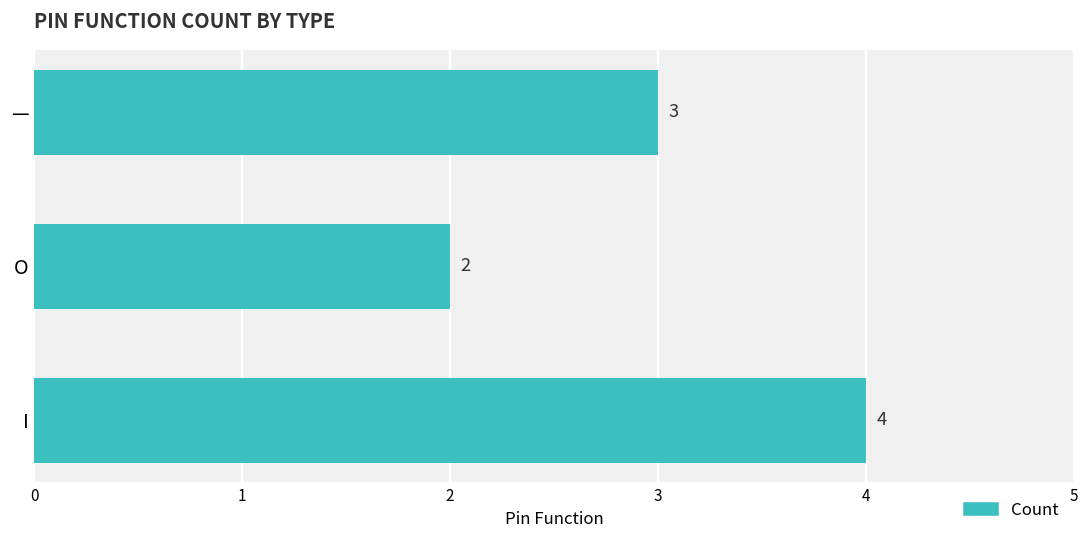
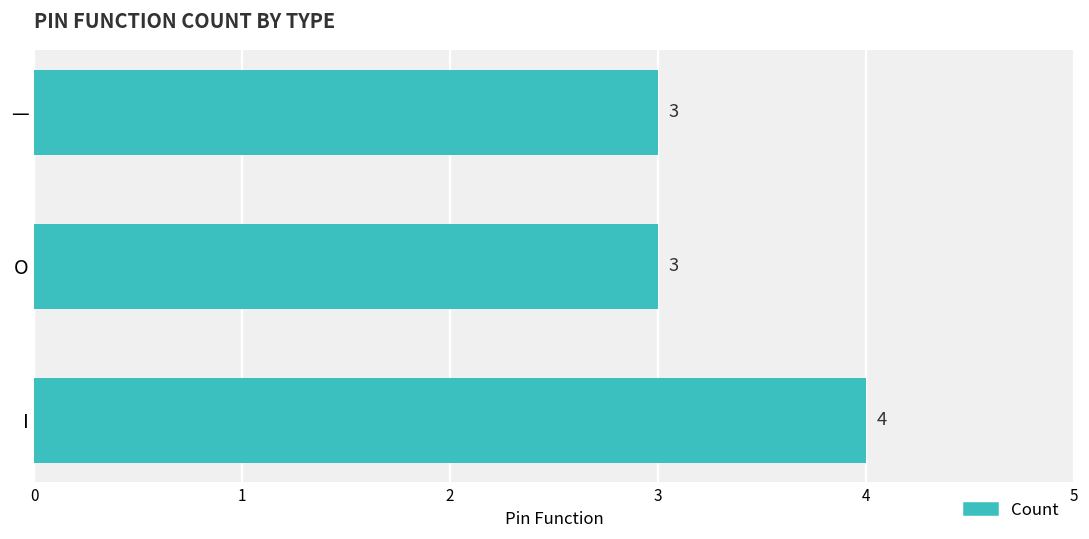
O: 2 -> 3
